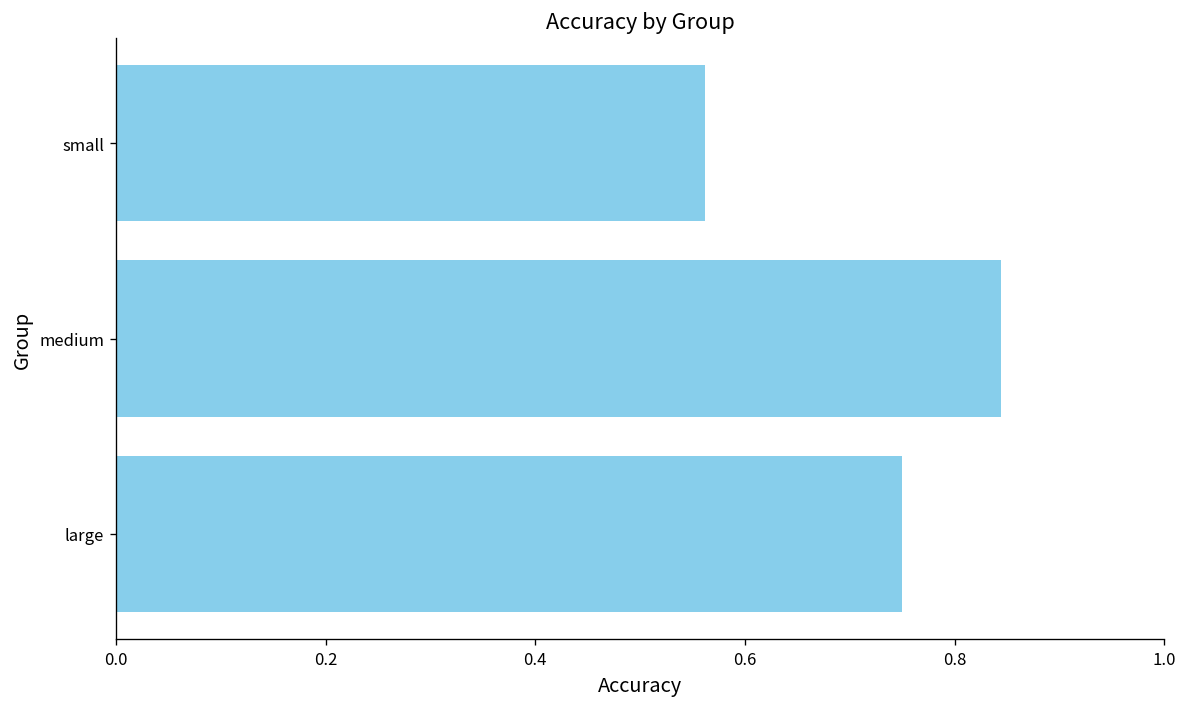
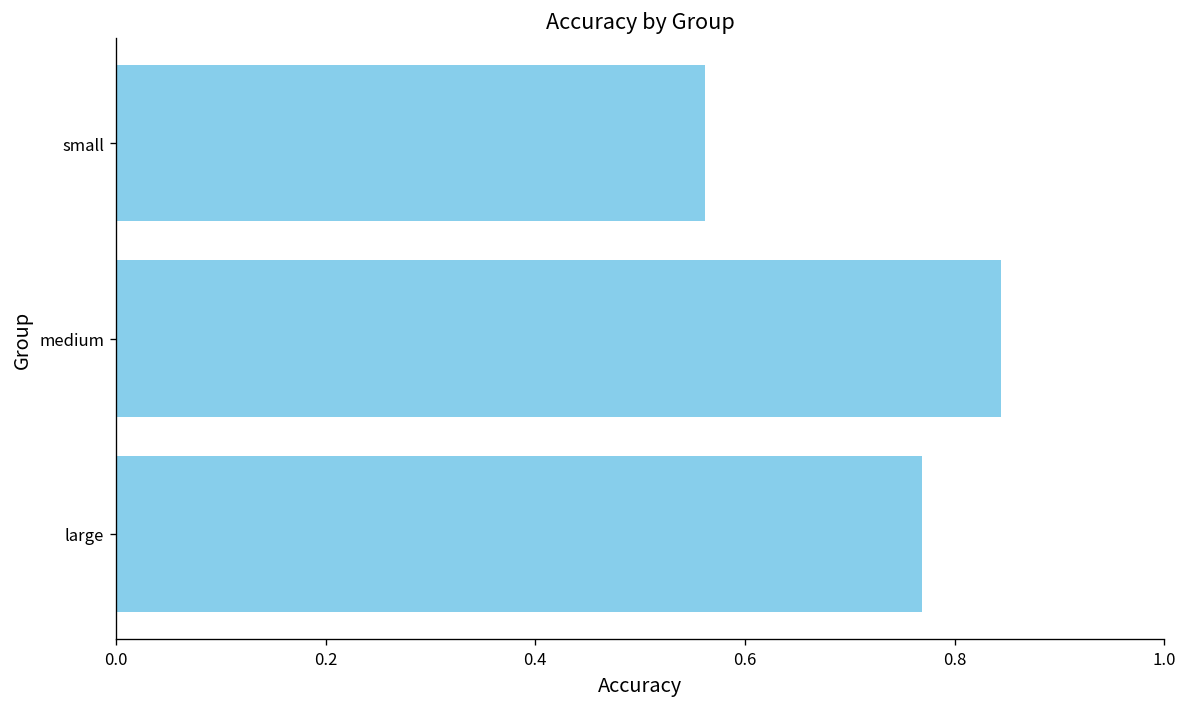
large: 0.75 -> 0.77
